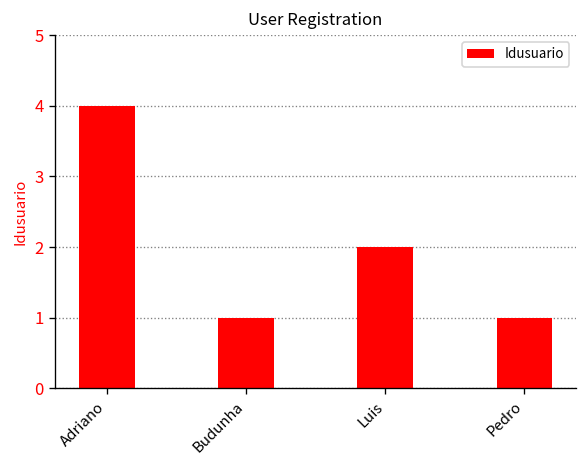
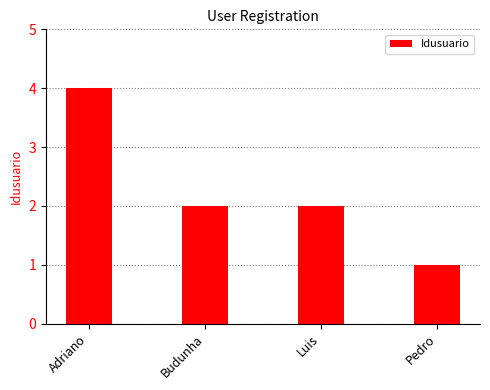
Budunha: 1 -> 2
